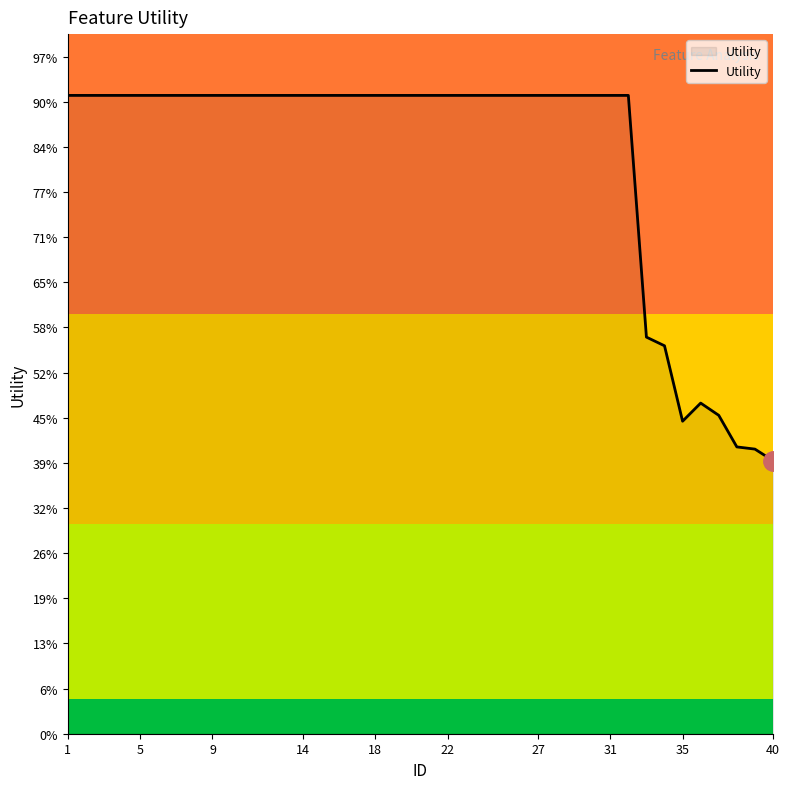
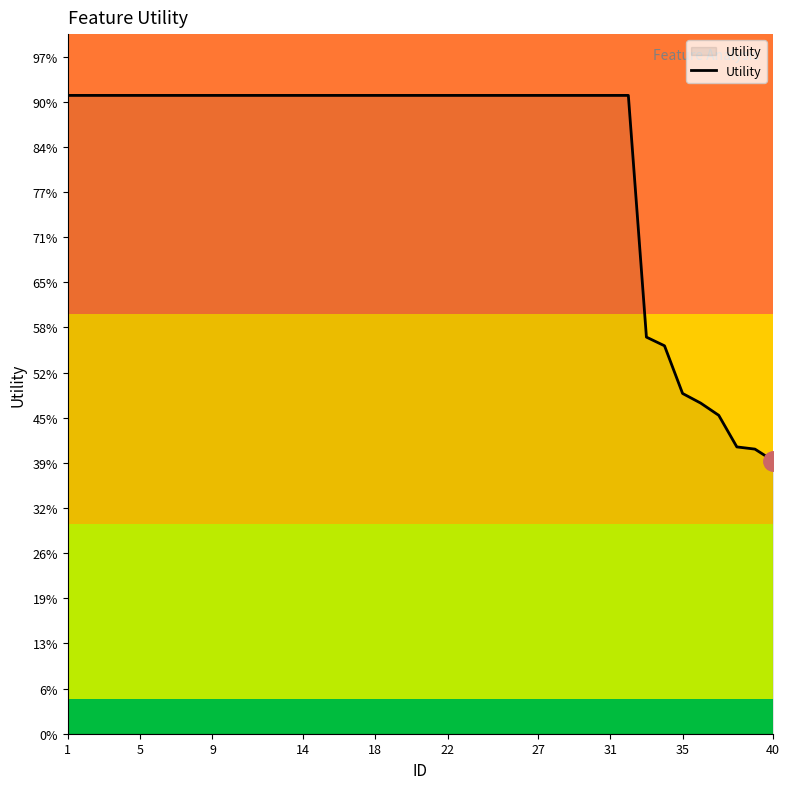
Utility, 35: 45% -> 49%
